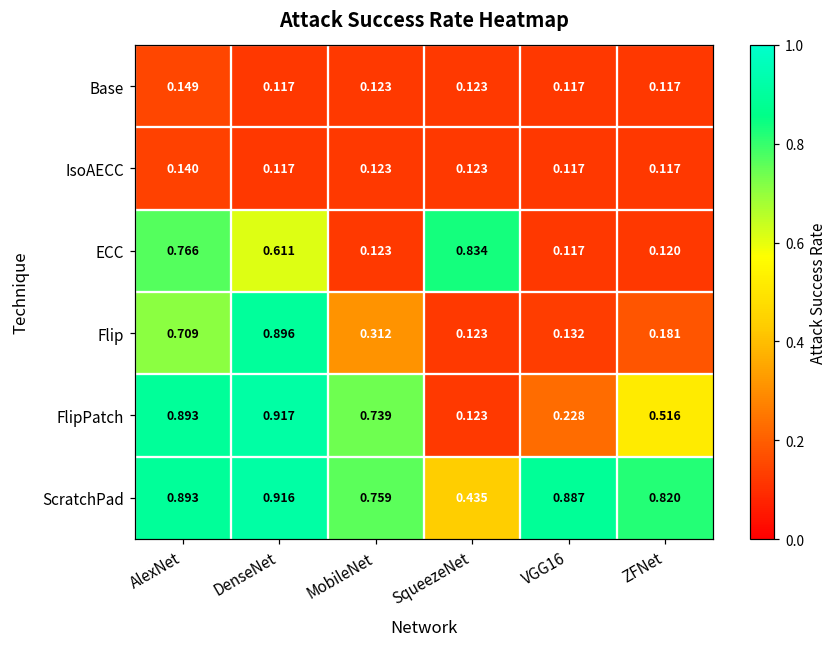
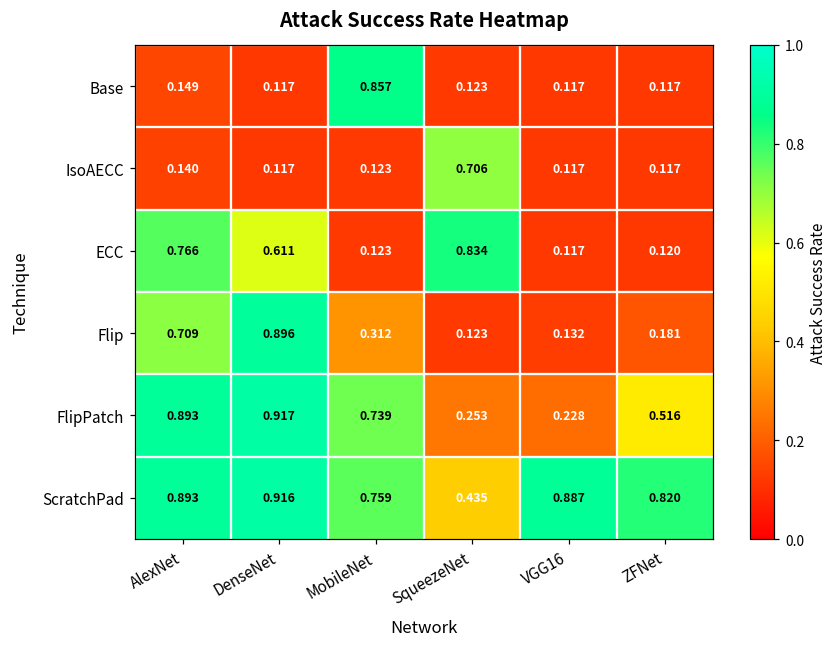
Base, MobileNet: 0.123 -> 0.857
IsoAECC, SqueezeNet: 0.123 -> 0.706
FlipPatch, SqueezeNet: 0.123 -> 0.253
